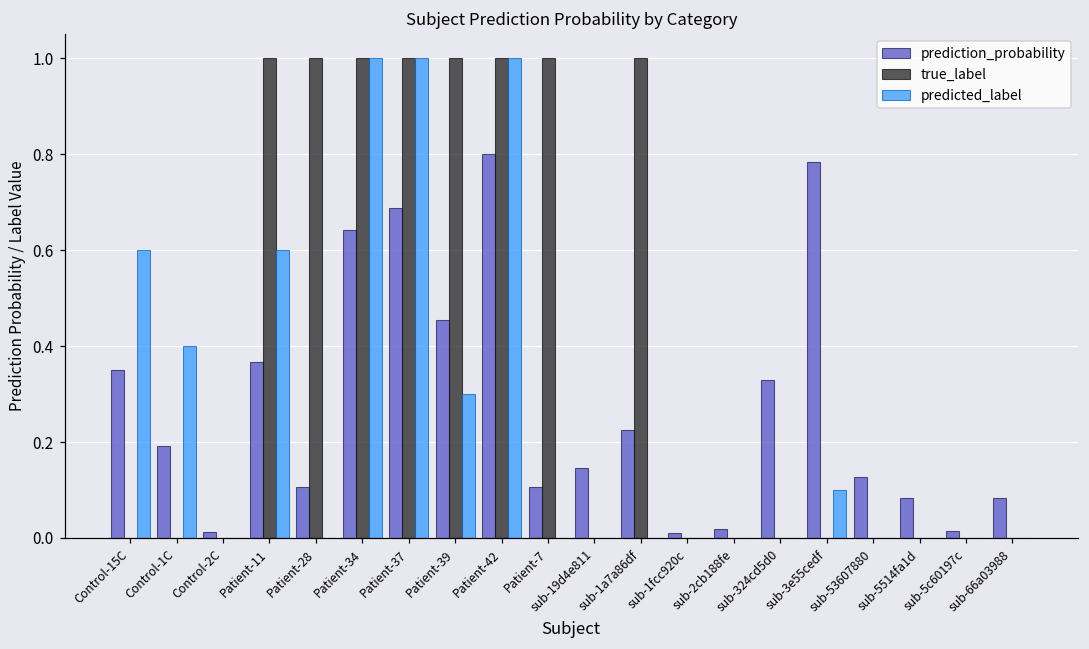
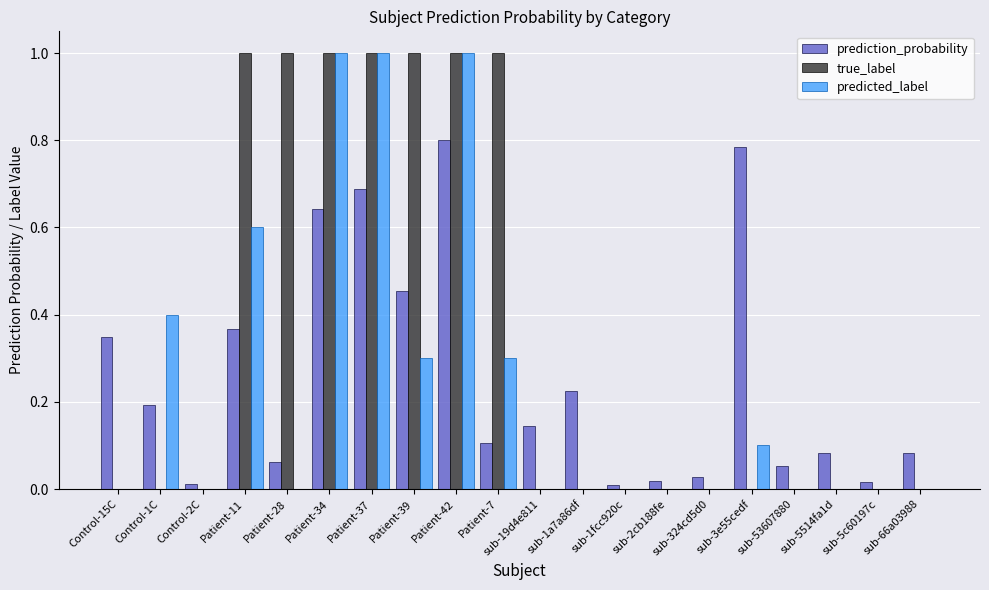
predicted_label, Control-15C: 0.6 -> 0.0
prediction_probability, Patient-28: 0.11 -> 0.06
predicted_label, Patient-7: 0.0 -> 0.3
true_label, sub-1a7a86df: 1 -> 0
prediction_probability, sub-324cd5d0: 0.33 -> 0.03
prediction_probability, sub-53607880: 0.13 -> 0.05
